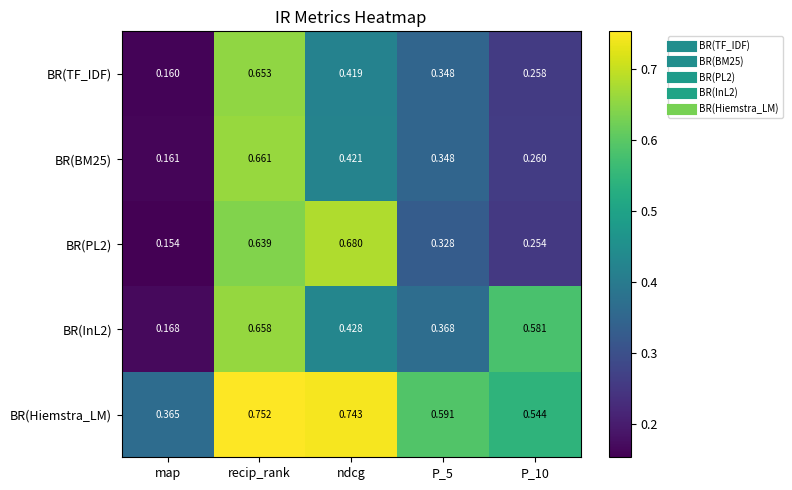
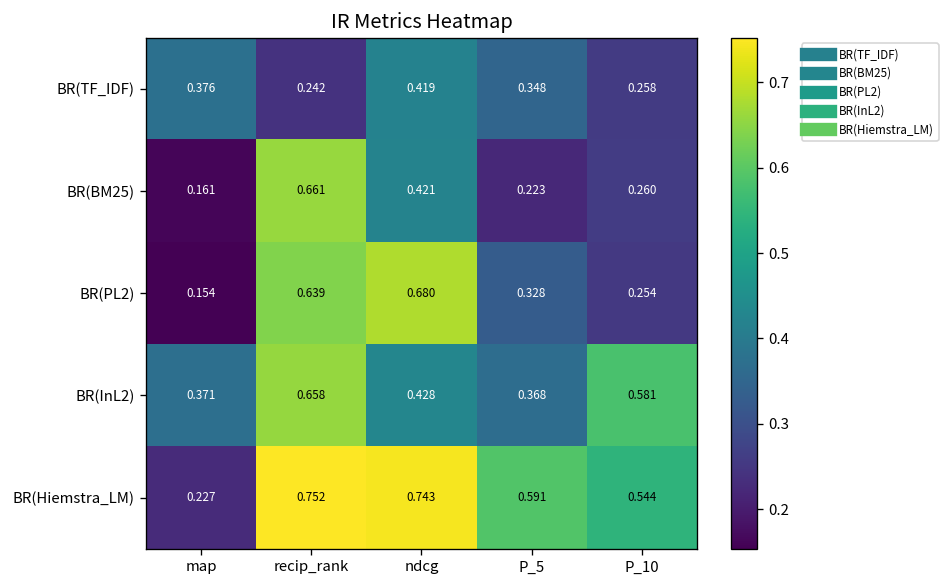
BR(TF_IDF), map: 0.160 -> 0.376
BR(TF_IDF), recip_rank: 0.653 -> 0.242
BR(BM25), P_5: 0.348 -> 0.223
BR(InL2), map: 0.168 -> 0.371
BR(Hiemstra_LM), map: 0.365 -> 0.227
